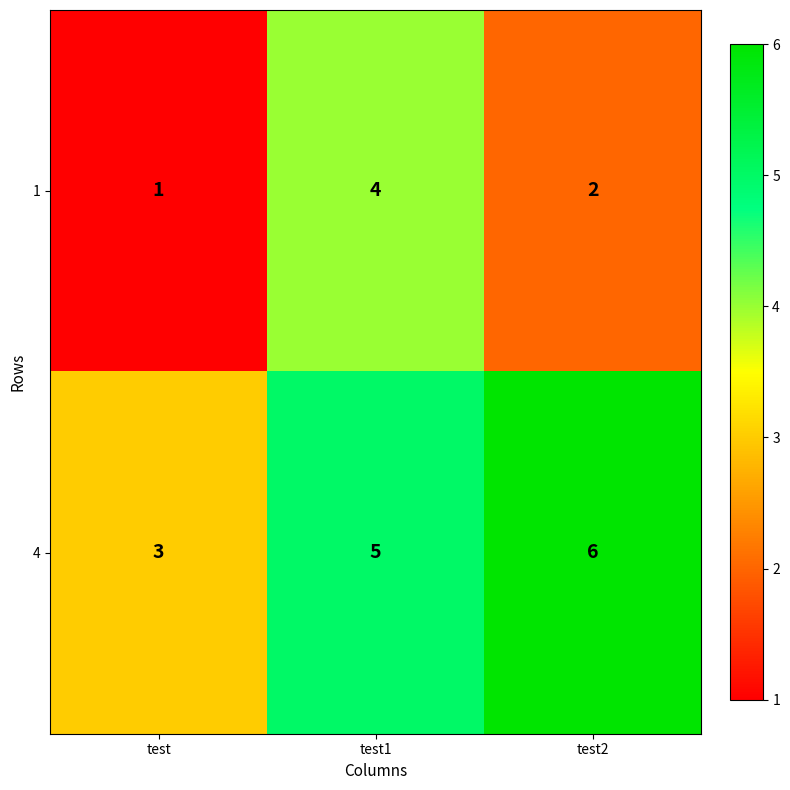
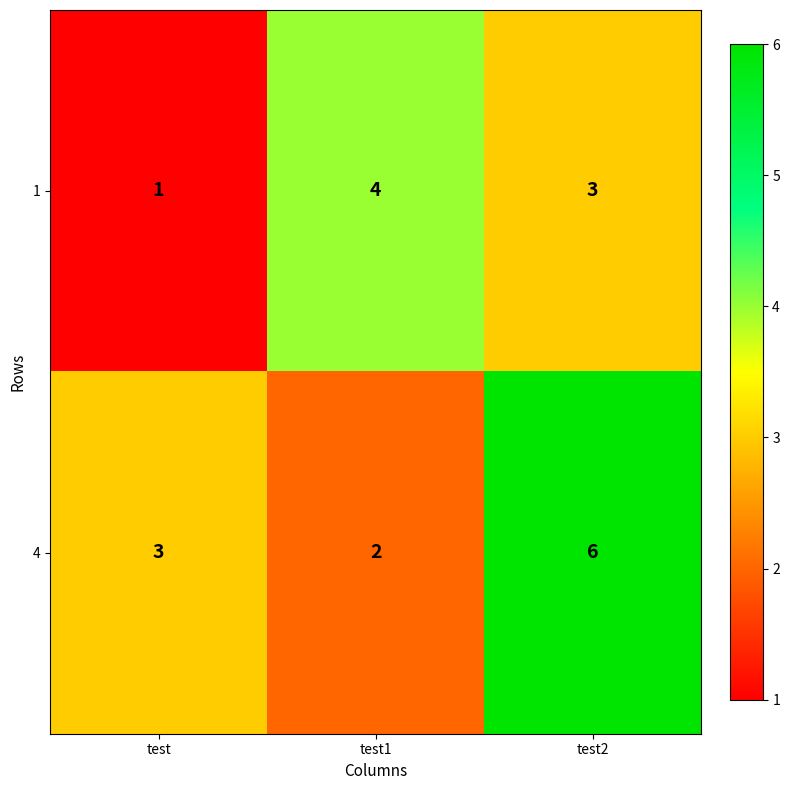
1, test2: 2 -> 3
4, test1: 5 -> 2
